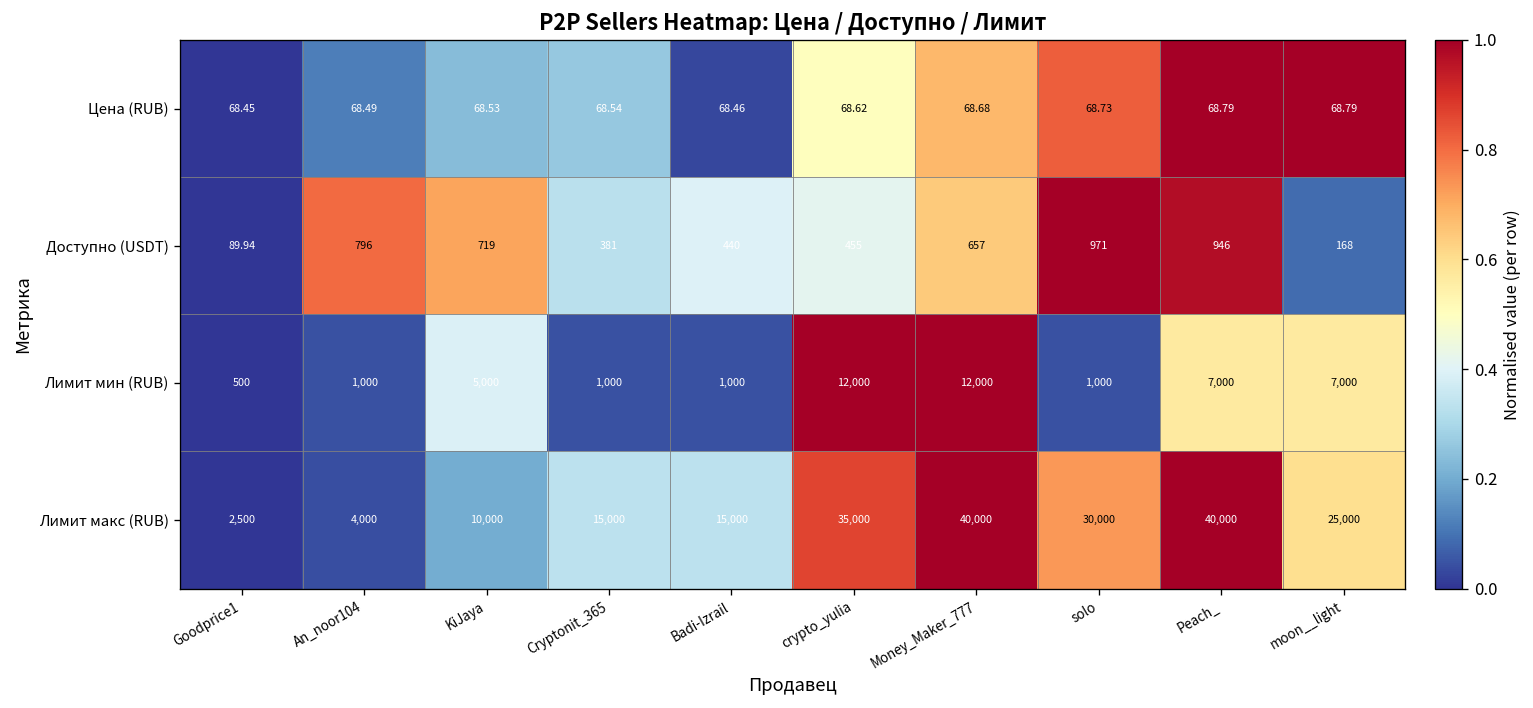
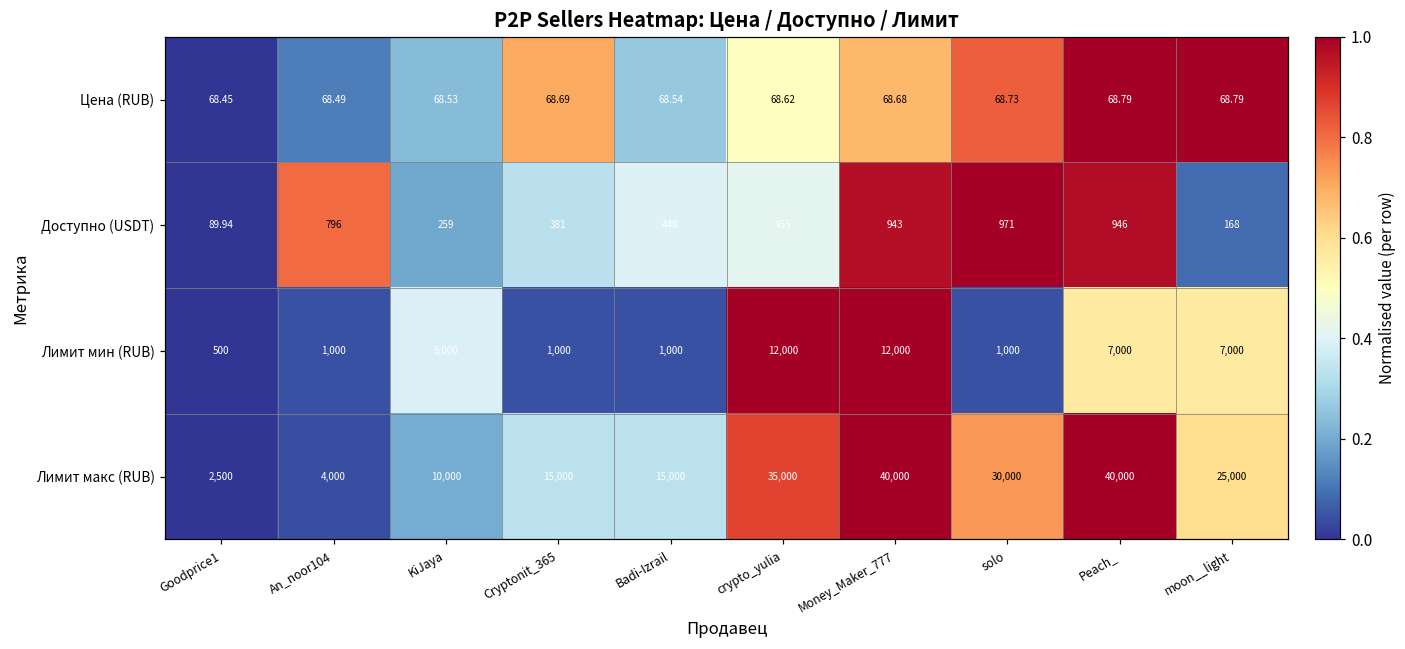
Цена (RUB), Cryptonit_365: 68.54 -> 68.69
Цена (RUB), Badi-Izrail: 68.46 -> 68.54
Доступно (USDT), KiJaya: 719 -> 259
Доступно (USDT), Money_Maker_777: 657 -> 943
